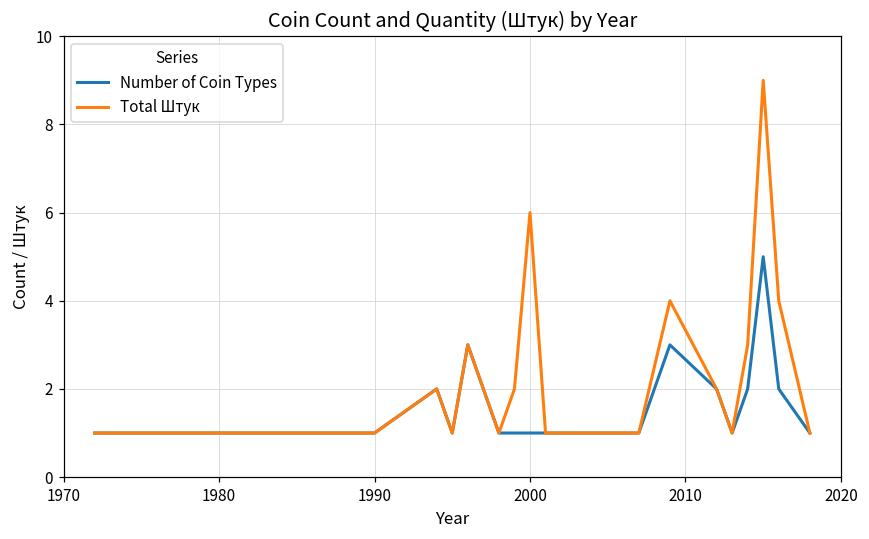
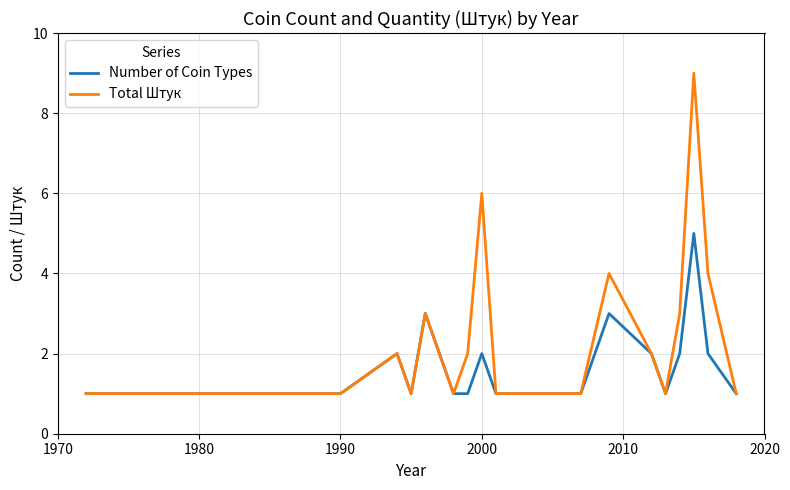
Number of Coin Types, 2000: 1 -> 2
